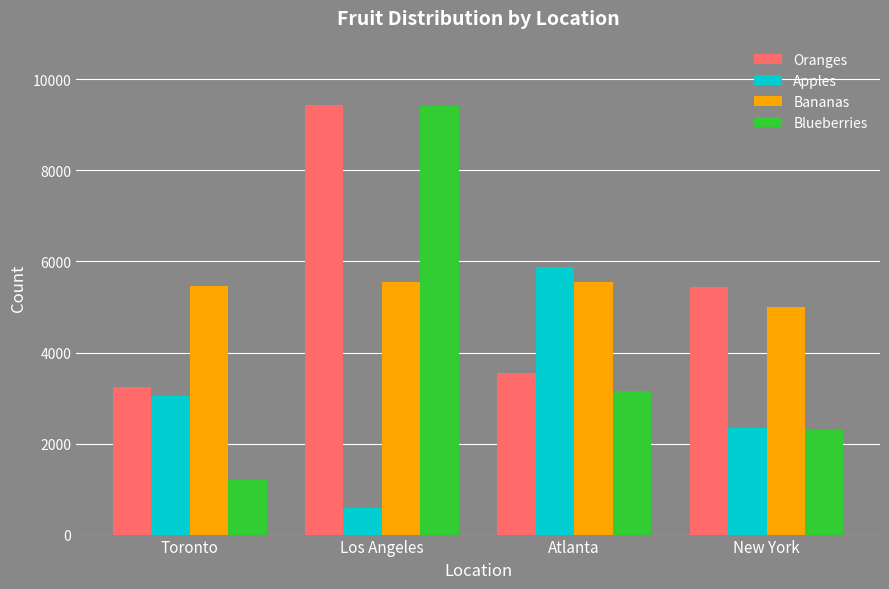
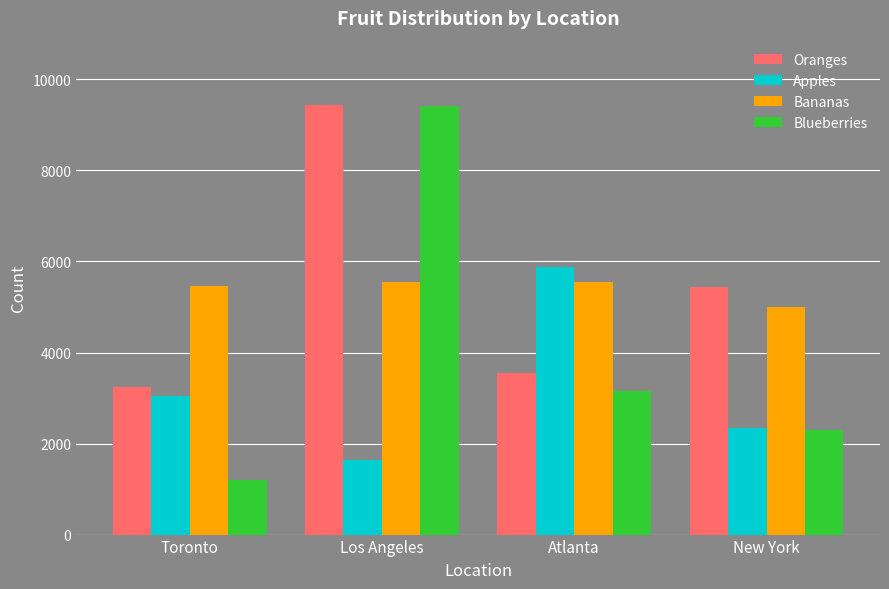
Apples, Los Angeles: 600 -> 1600
